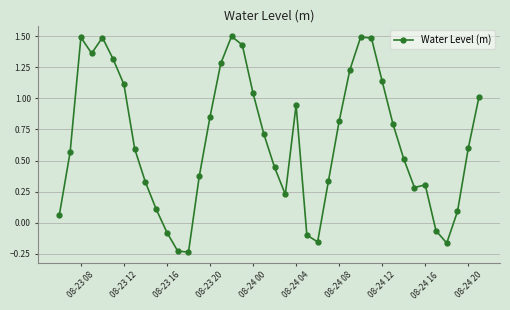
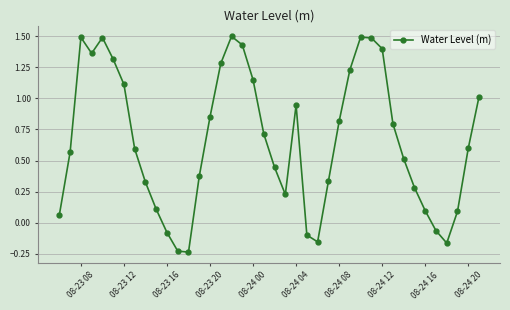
08-24 00: 1.04 -> 1.15
08-24 12: 1.14 -> 1.40
08-24 16: 0.30 -> 0.10
